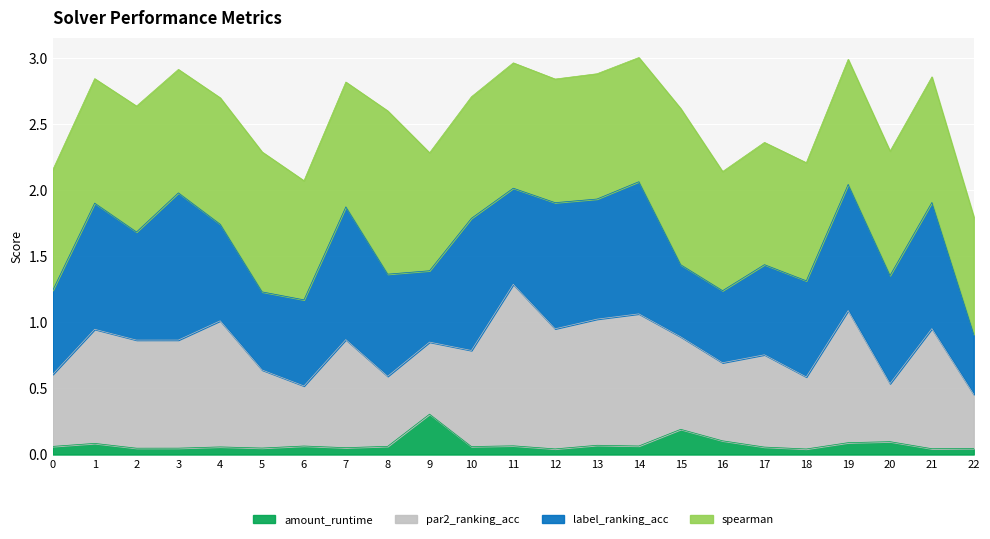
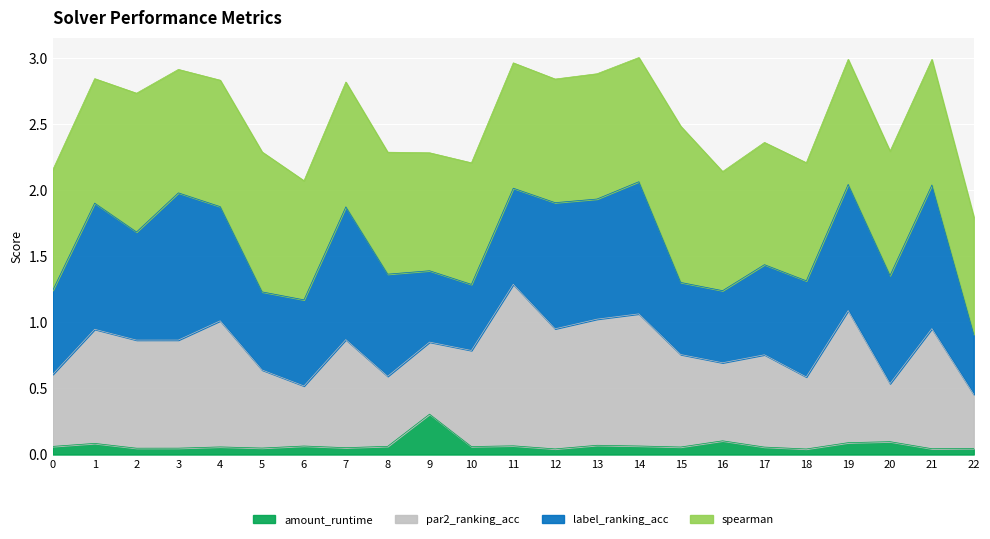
spearman, 2: 0.95 -> 1.05
label_ranking_acc, 4: 0.73 -> 0.86
spearman, 8: 1.24 -> 0.92
label_ranking_acc, 10: 1.0 -> 0.5
amount_runtime, 15: 0.19 -> 0.06
label_ranking_acc, 21: 0.95 -> 1.09
